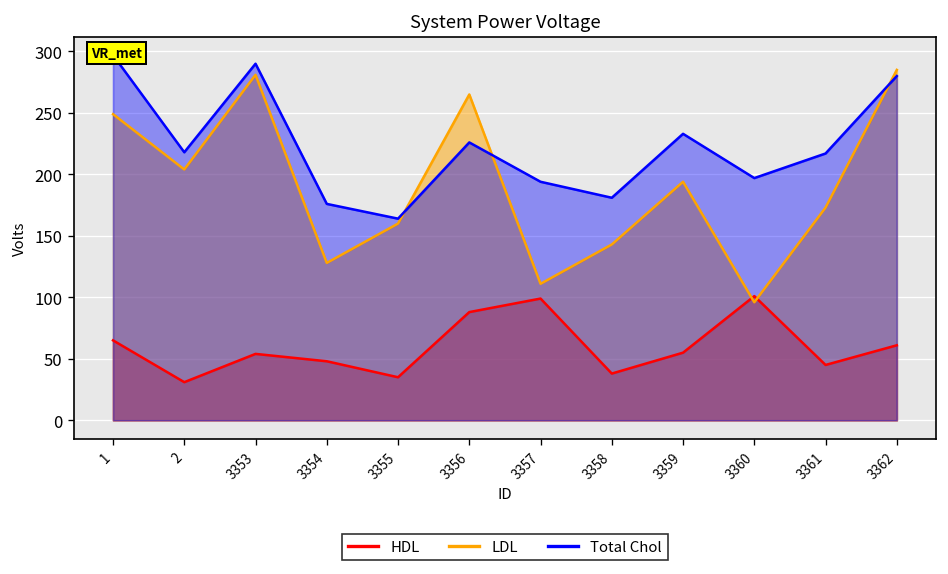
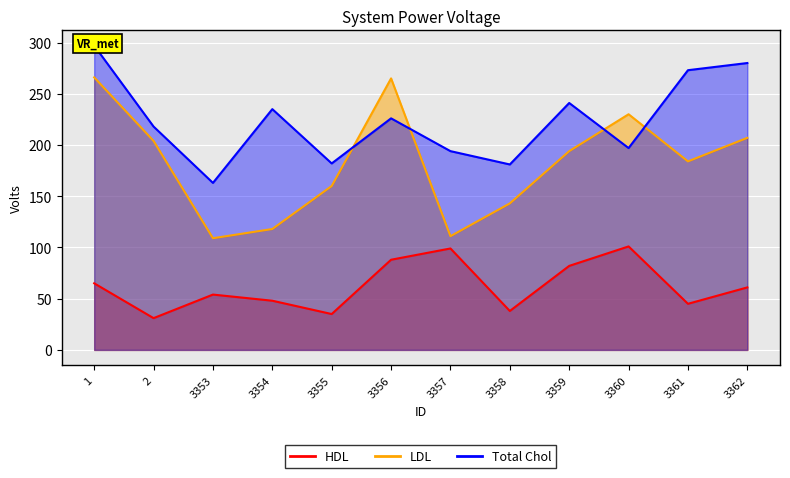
LDL, 1: 249 -> 266
LDL, 3353: 281 -> 109
Total Chol, 3353: 290 -> 163
LDL, 3354: 128 -> 118
Total Chol, 3354: 176 -> 235
Total Chol, 3355: 164 -> 182
HDL, 3359: 55 -> 82
Total Chol, 3359: 233 -> 241
LDL, 3360: 96 -> 230
LDL, 3361: 173 -> 184
Total Chol, 3361: 217 -> 273
LDL, 3362: 285 -> 207
